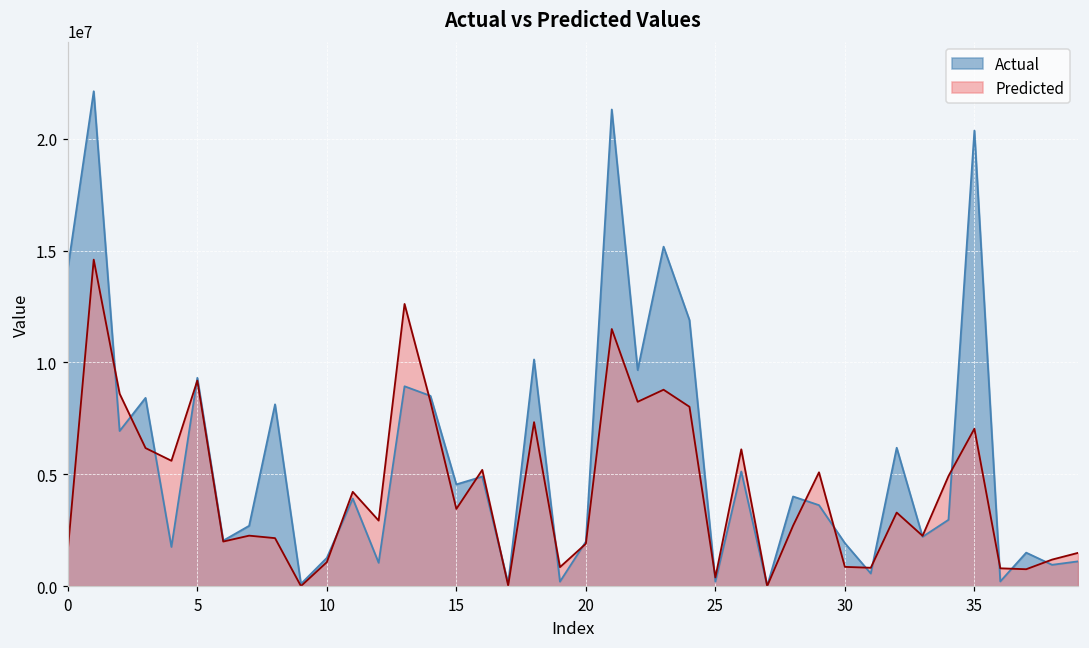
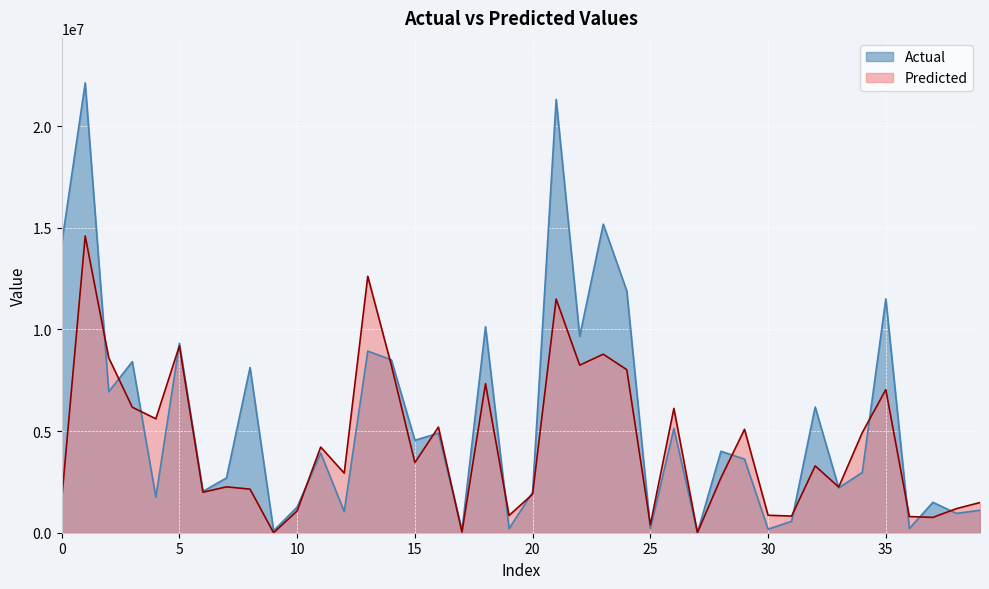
Actual, 30: 1900000 -> 200000
Actual, 35: 20400000 -> 11500000
